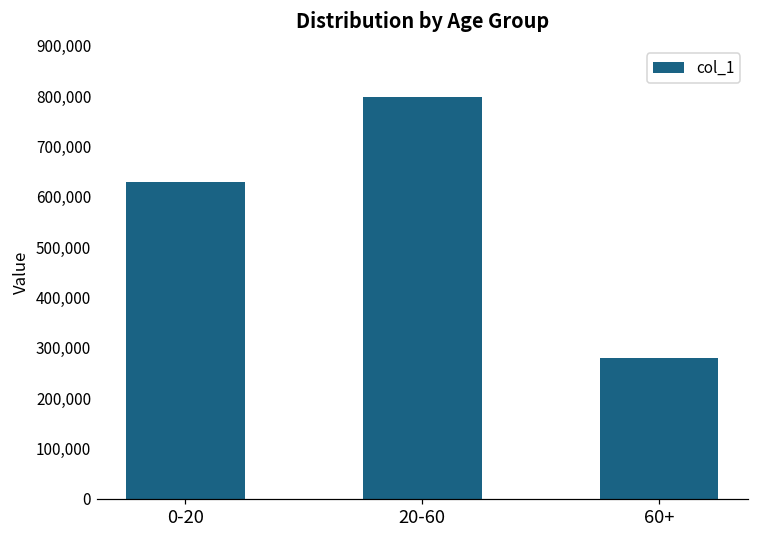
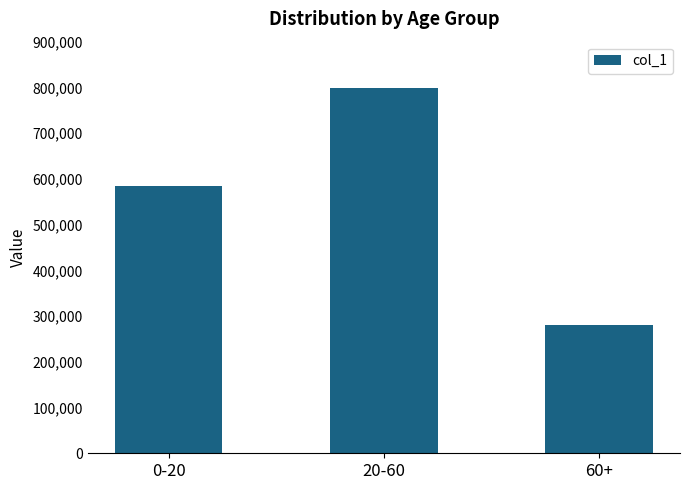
0-20: 630,000 -> 580,000
